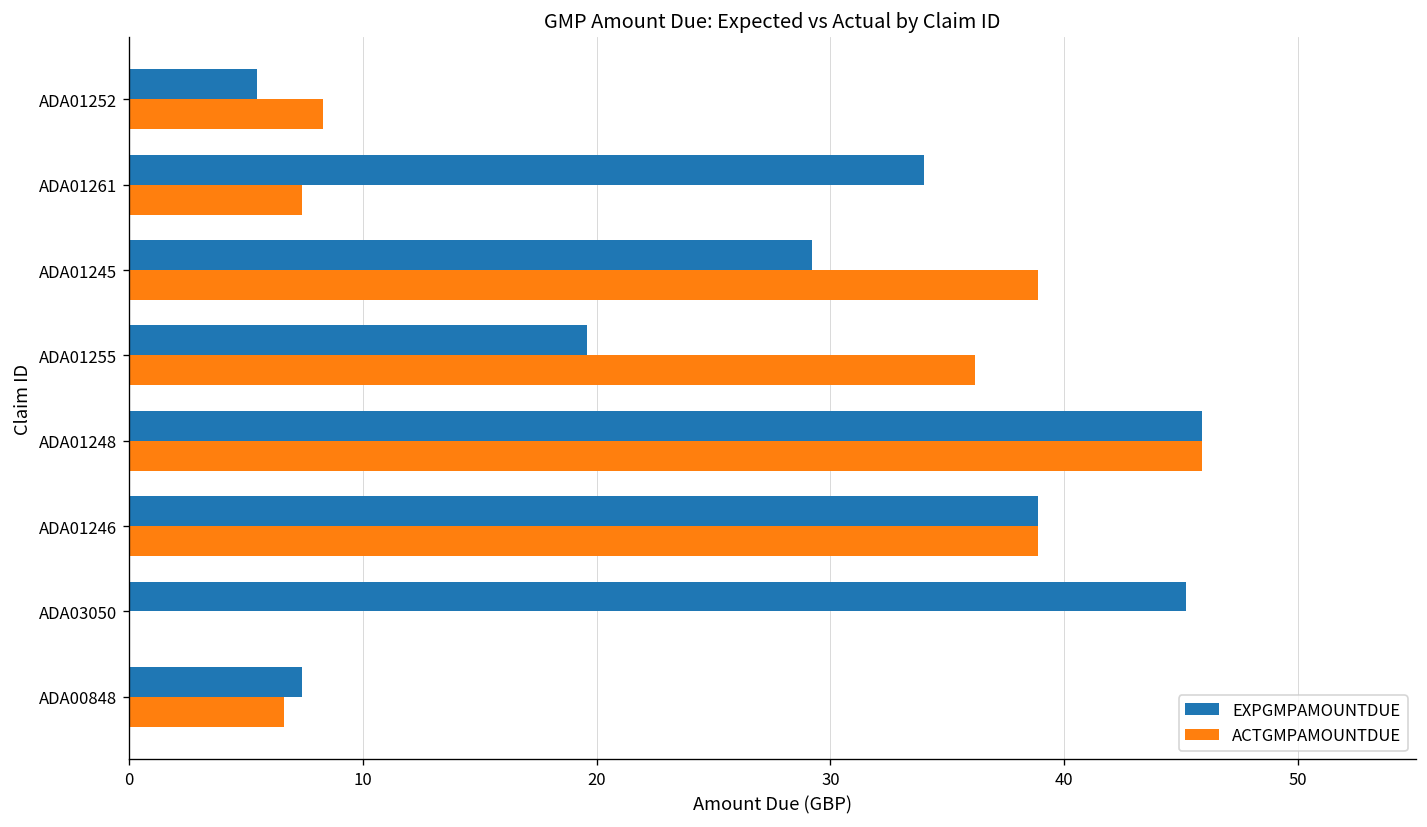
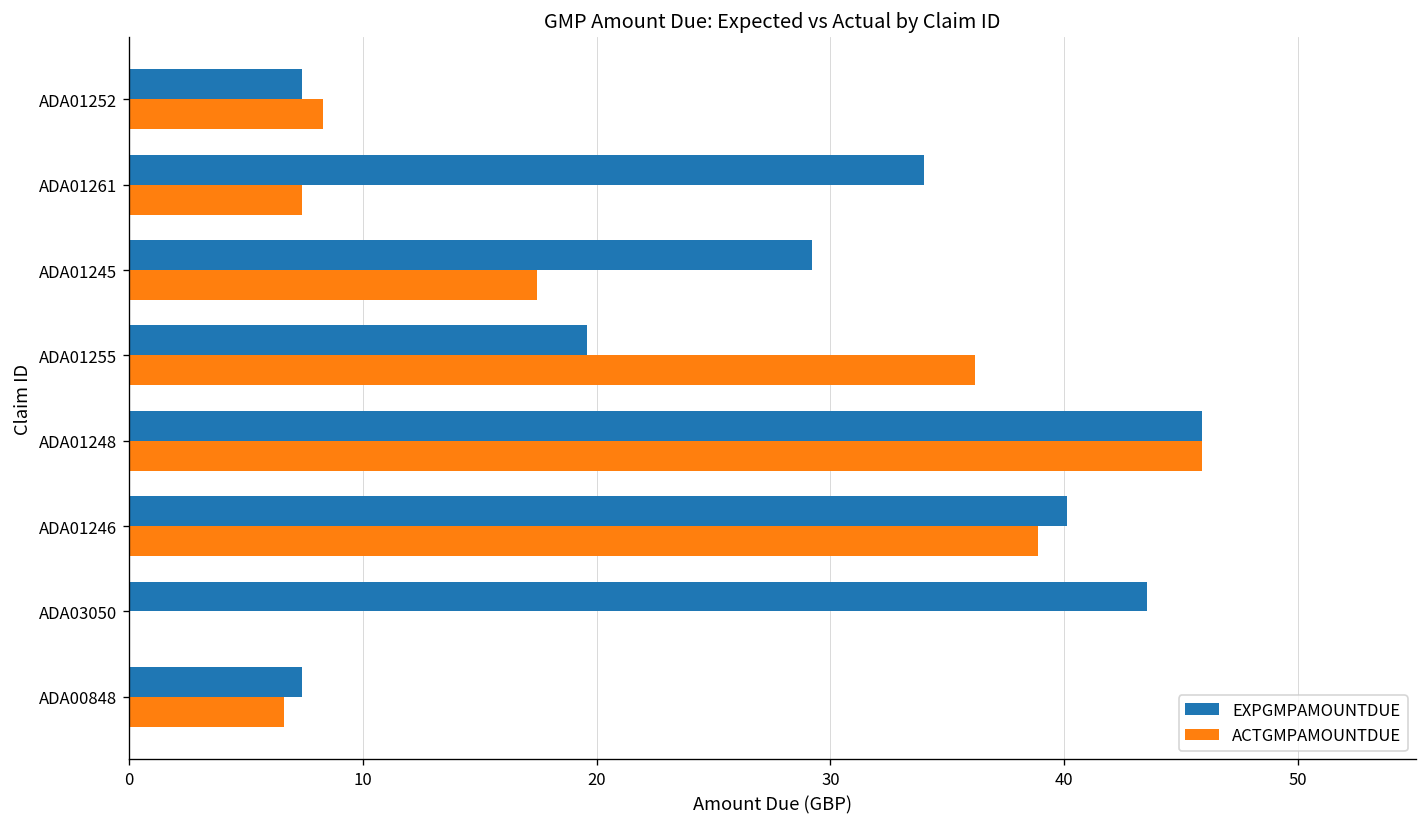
EXPGMPAMOUNTDUE, ADA01252: 5.5 -> 7.4
ACTGMPAMOUNTDUE, ADA01245: 38.9 -> 17.5
EXPGMPAMOUNTDUE, ADA01246: 38.9 -> 40.1
EXPGMPAMOUNTDUE, ADA03050: 45.2 -> 43.6
